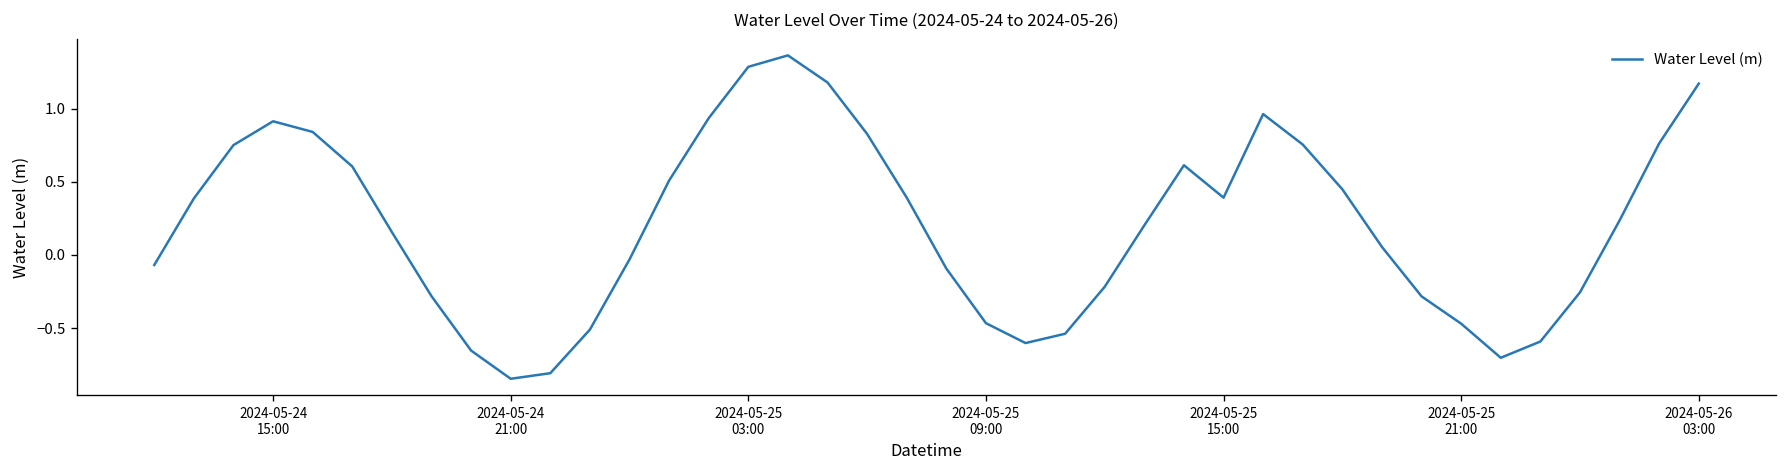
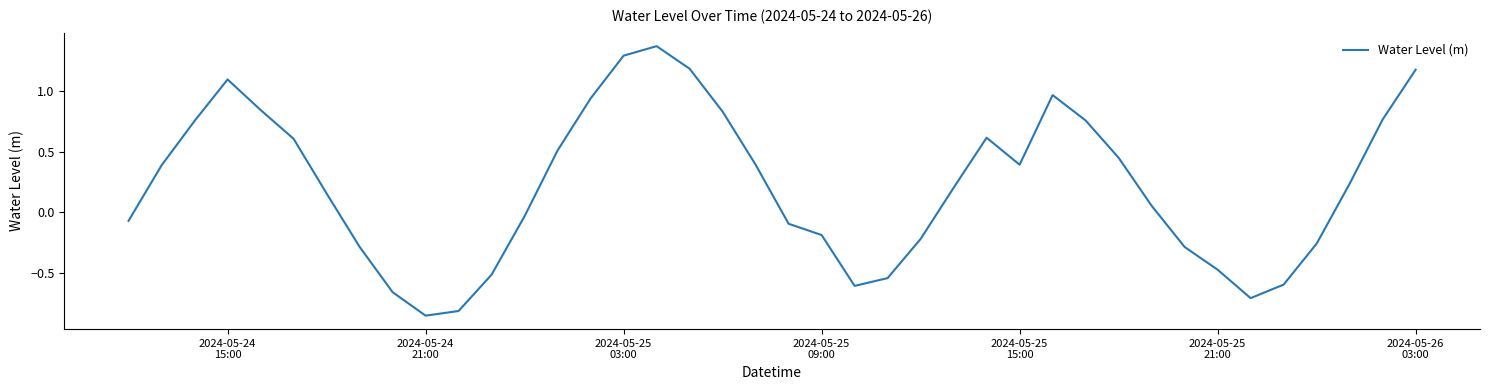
2024-05-24 15:00: 0.91 -> 1.09
2024-05-25 09:00: -0.47 -> -0.18
